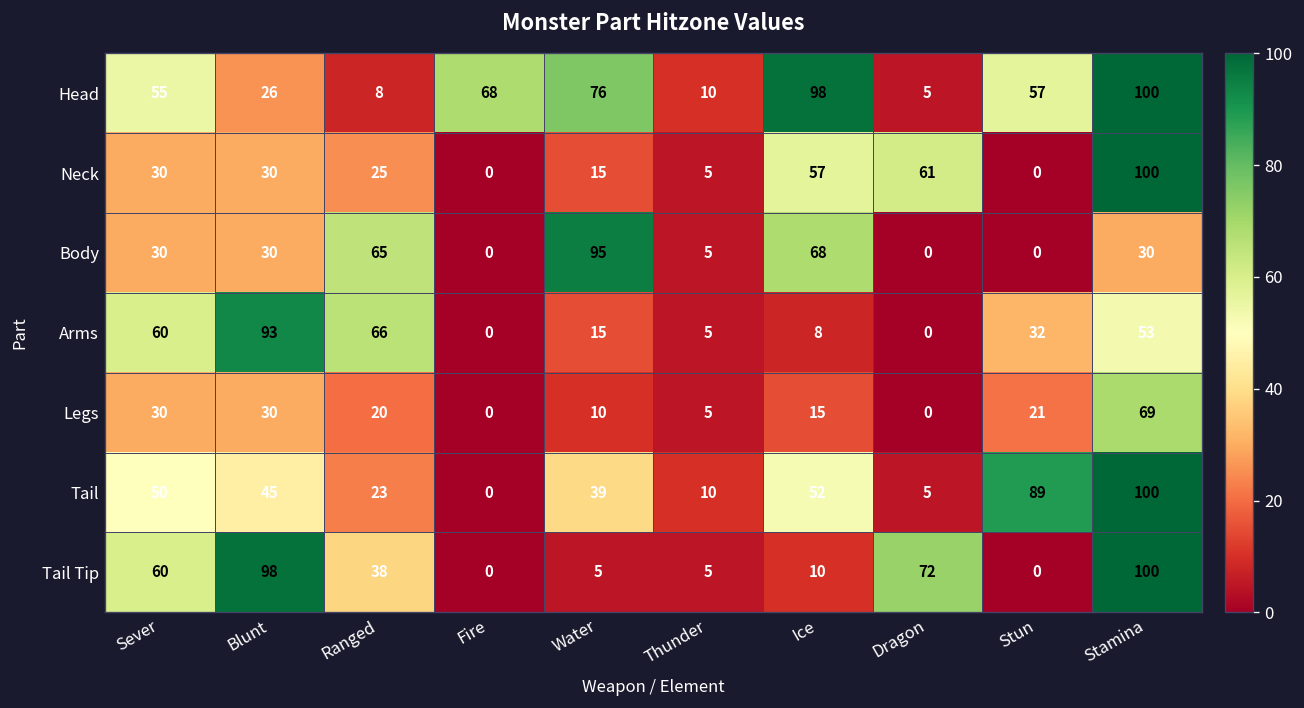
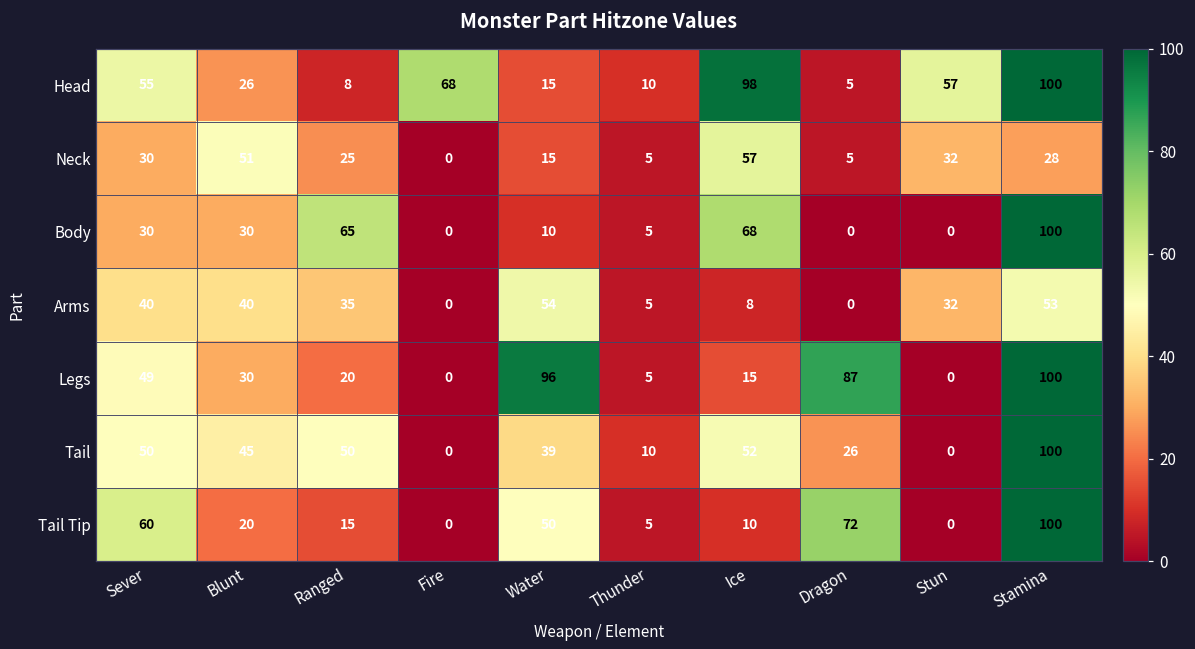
Head, Water: 76 -> 15
Neck, Blunt: 30 -> 51
Neck, Dragon: 61 -> 5
Neck, Stun: 0 -> 32
Neck, Stamina: 100 -> 28
Body, Water: 95 -> 10
Body, Stamina: 30 -> 100
Arms, Sever: 60 -> 40
Arms, Blunt: 93 -> 40
Arms, Ranged: 66 -> 35
Arms, Water: 15 -> 54
Legs, Sever: 30 -> 49
Legs, Water: 10 -> 96
Legs, Dragon: 0 -> 87
Legs, Stun: 21 -> 0
Legs, Stamina: 69 -> 100
Tail, Ranged: 23 -> 50
Tail, Dragon: 5 -> 26
Tail, Stun: 89 -> 0
Tail Tip, Blunt: 98 -> 20
Tail Tip, Ranged: 38 -> 15
Tail Tip, Water: 5 -> 50
